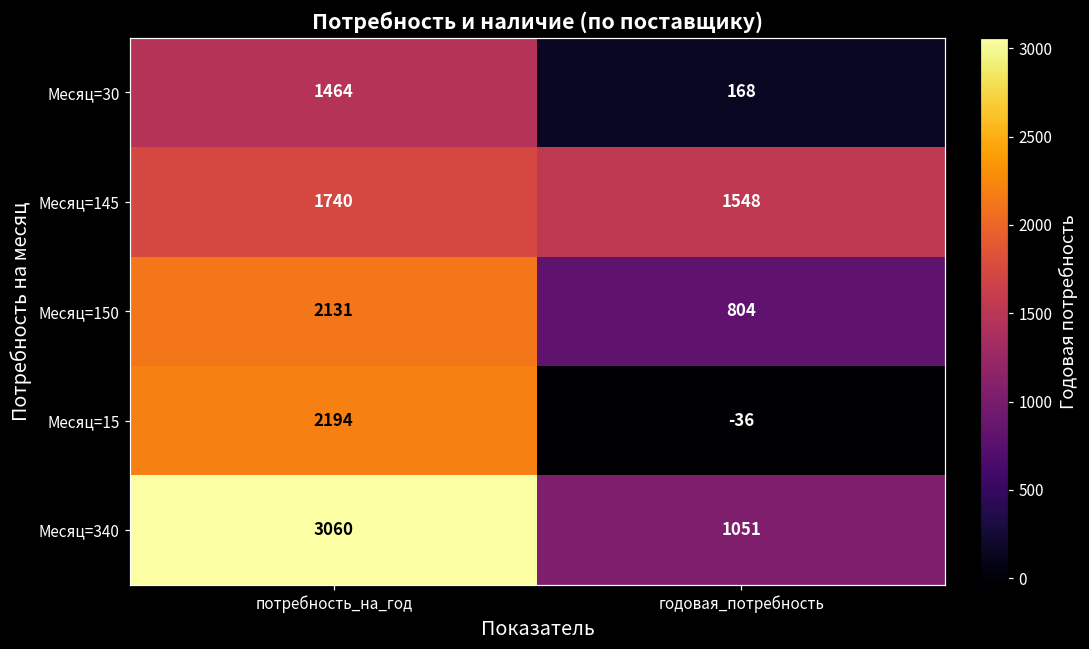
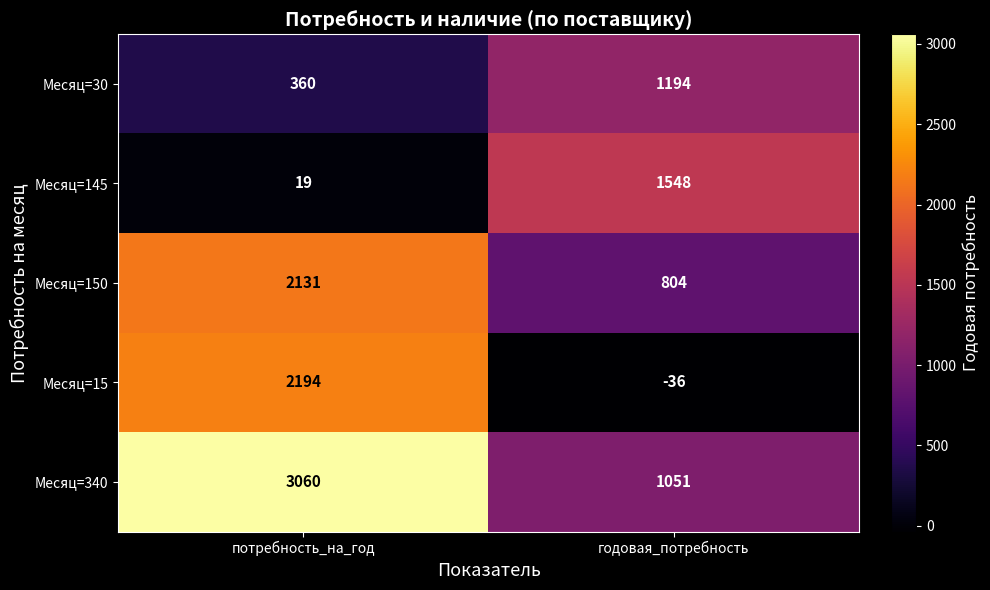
Месяц=30, потребность_на_год: 1464 -> 360
Месяц=30, годовая_потребность: 168 -> 1194
Месяц=145, потребность_на_год: 1740 -> 19
